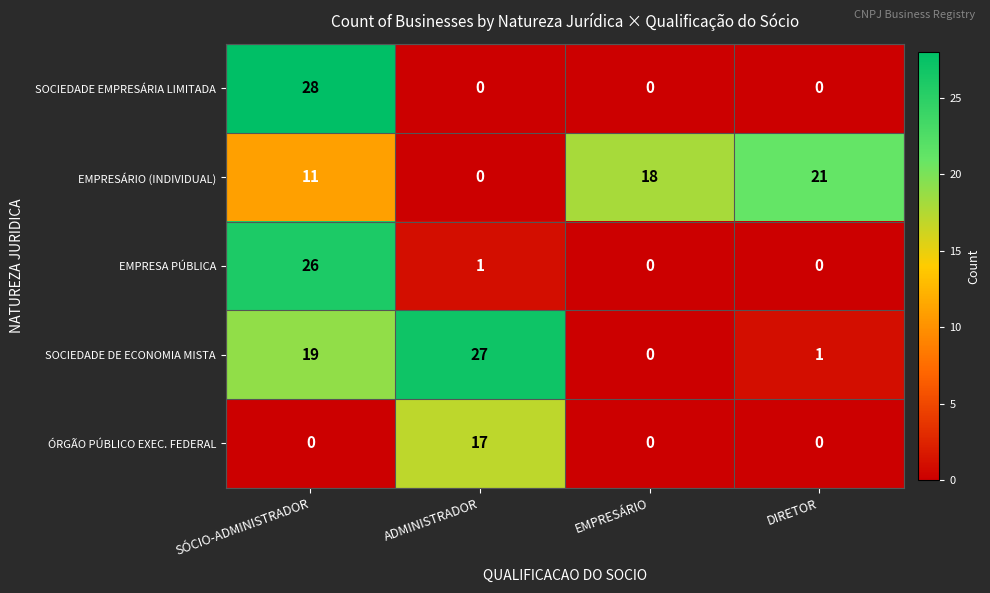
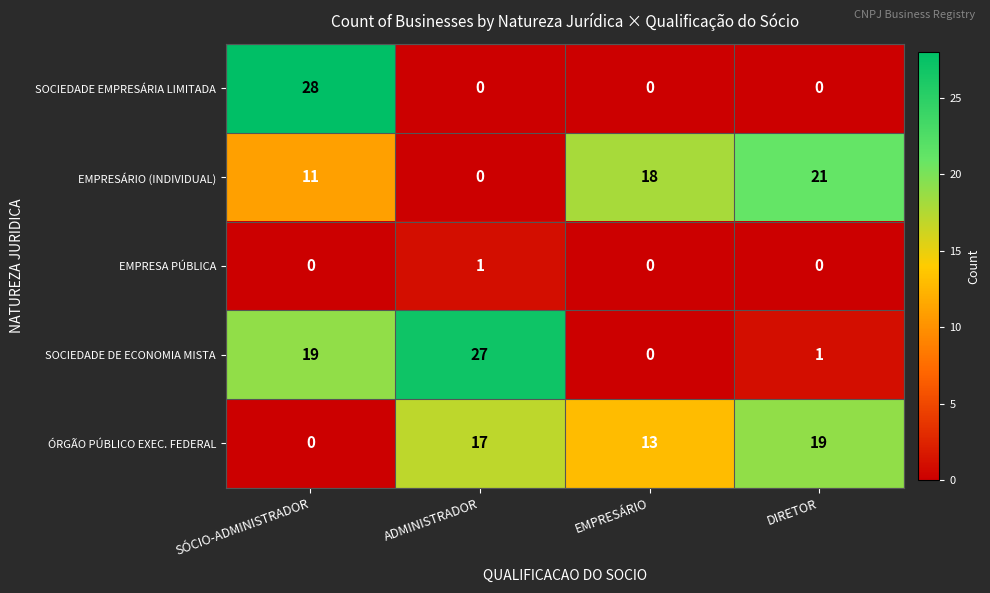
EMPRESA PÚBLICA, SÓCIO-ADMINISTRADOR: 26 -> 0
ÓRGÃO PÚBLICO EXEC. FEDERAL, EMPRESÁRIO: 0 -> 13
ÓRGÃO PÚBLICO EXEC. FEDERAL, DIRETOR: 0 -> 19
